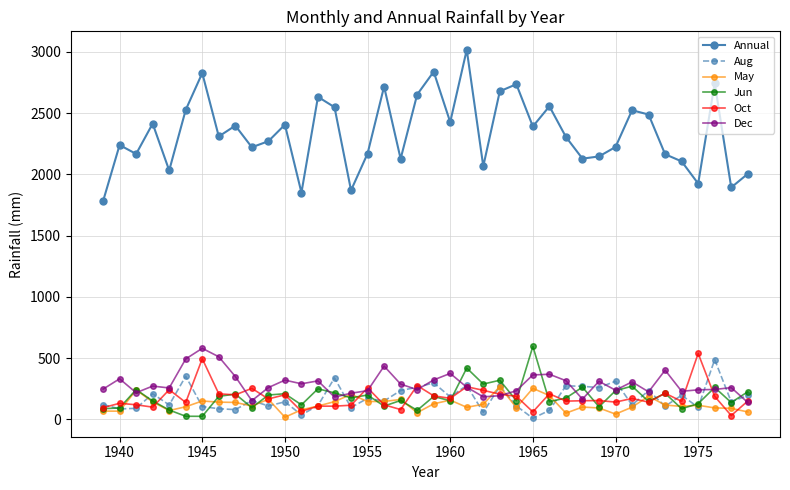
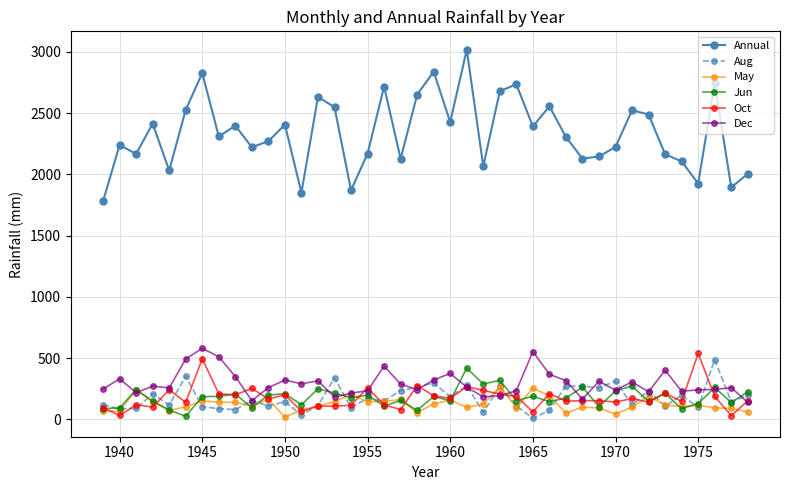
Oct, 1940: 130 -> 30
Jun, 1945: 30 -> 190
Jun, 1965: 600 -> 190
Dec, 1965: 360 -> 550
